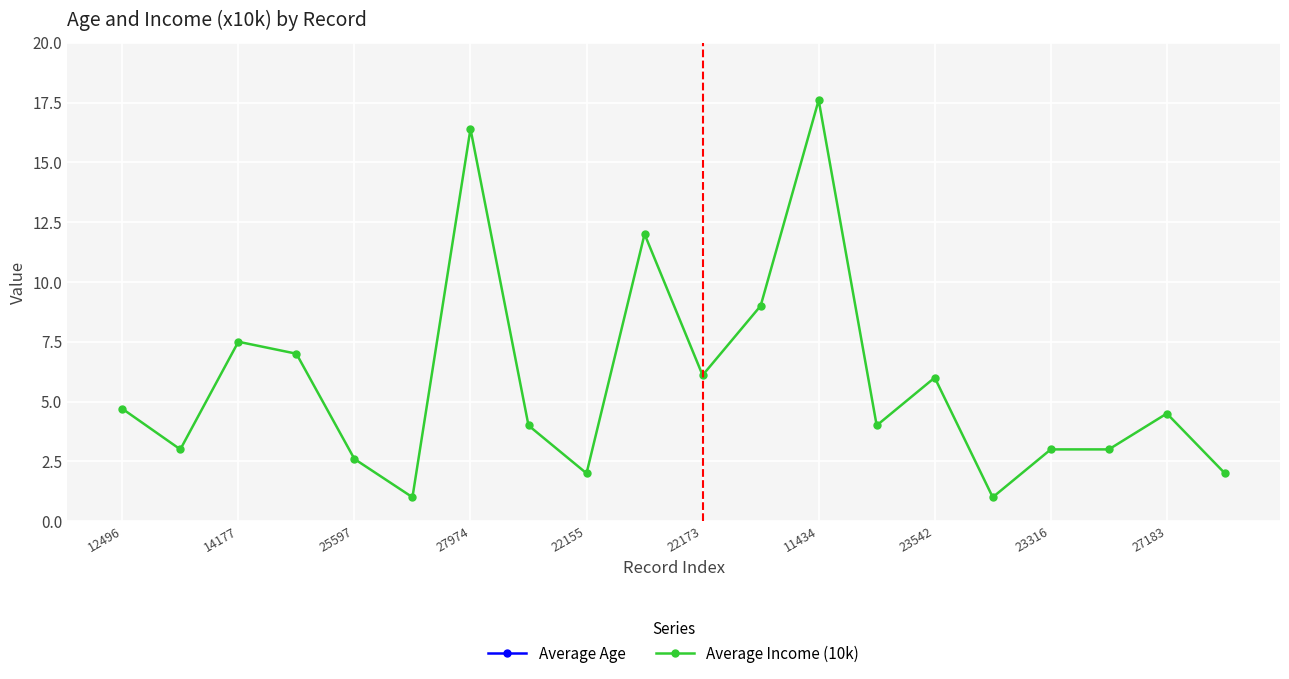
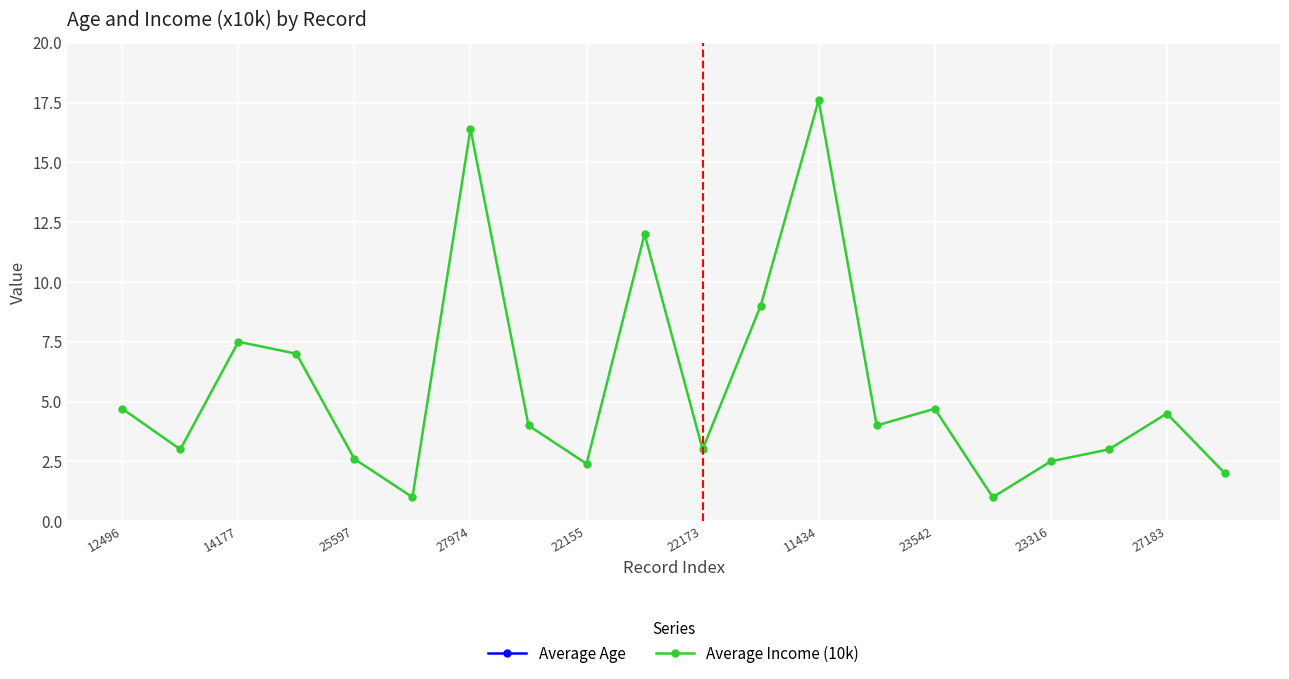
Average Income (10k), 22155: 2.0 -> 2.4
Average Income (10k), 22173: 6.1 -> 3.0
Average Income (10k), 23542: 6.0 -> 4.7
Average Income (10k), 23316: 3.0 -> 2.5
